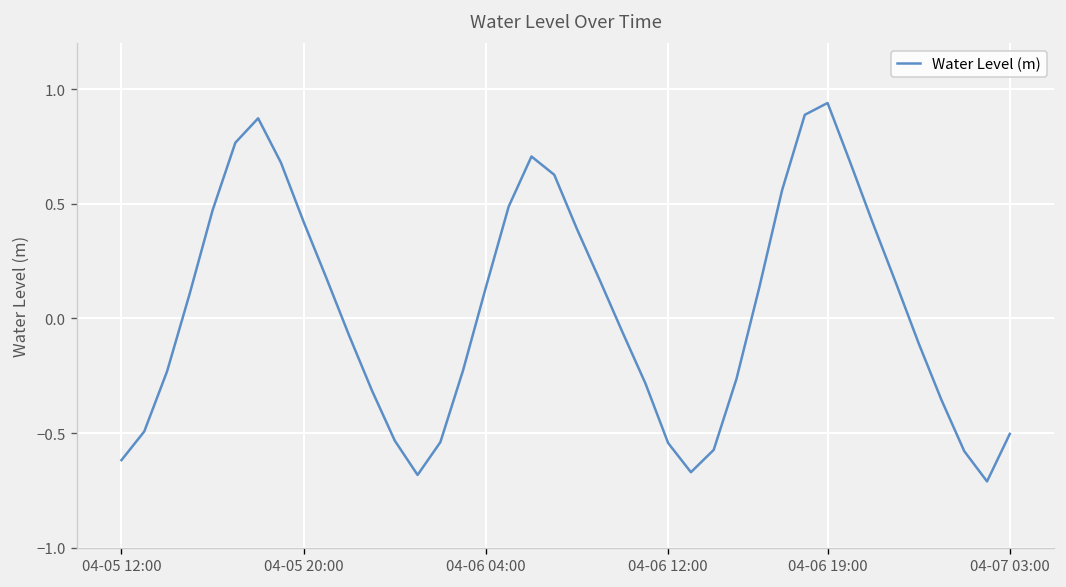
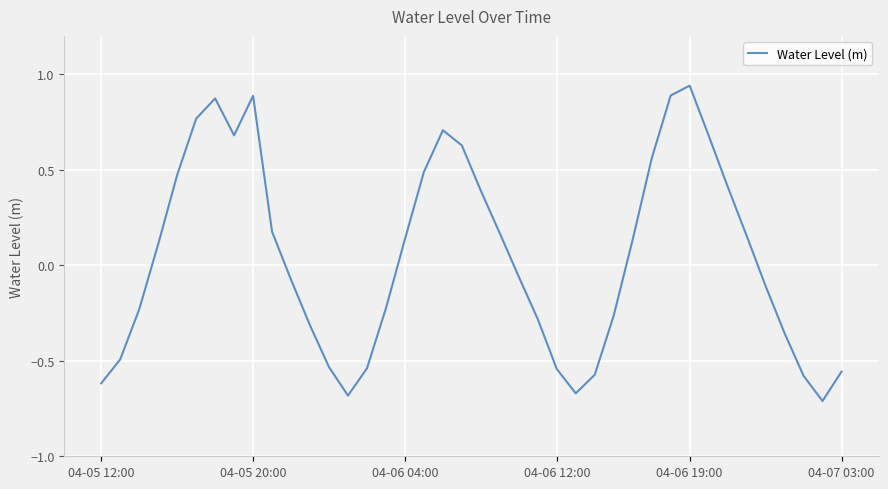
04-05 20:00: 0.42 -> 0.89
04-07 03:00: -0.50 -> -0.56
